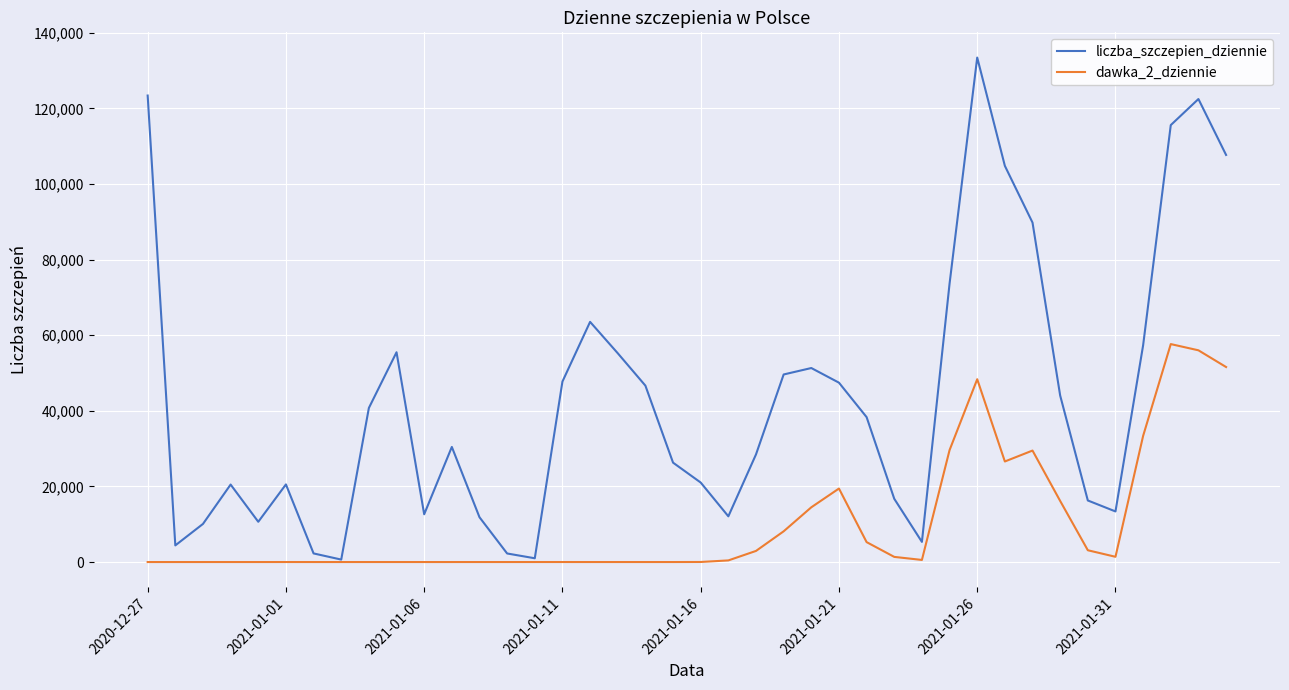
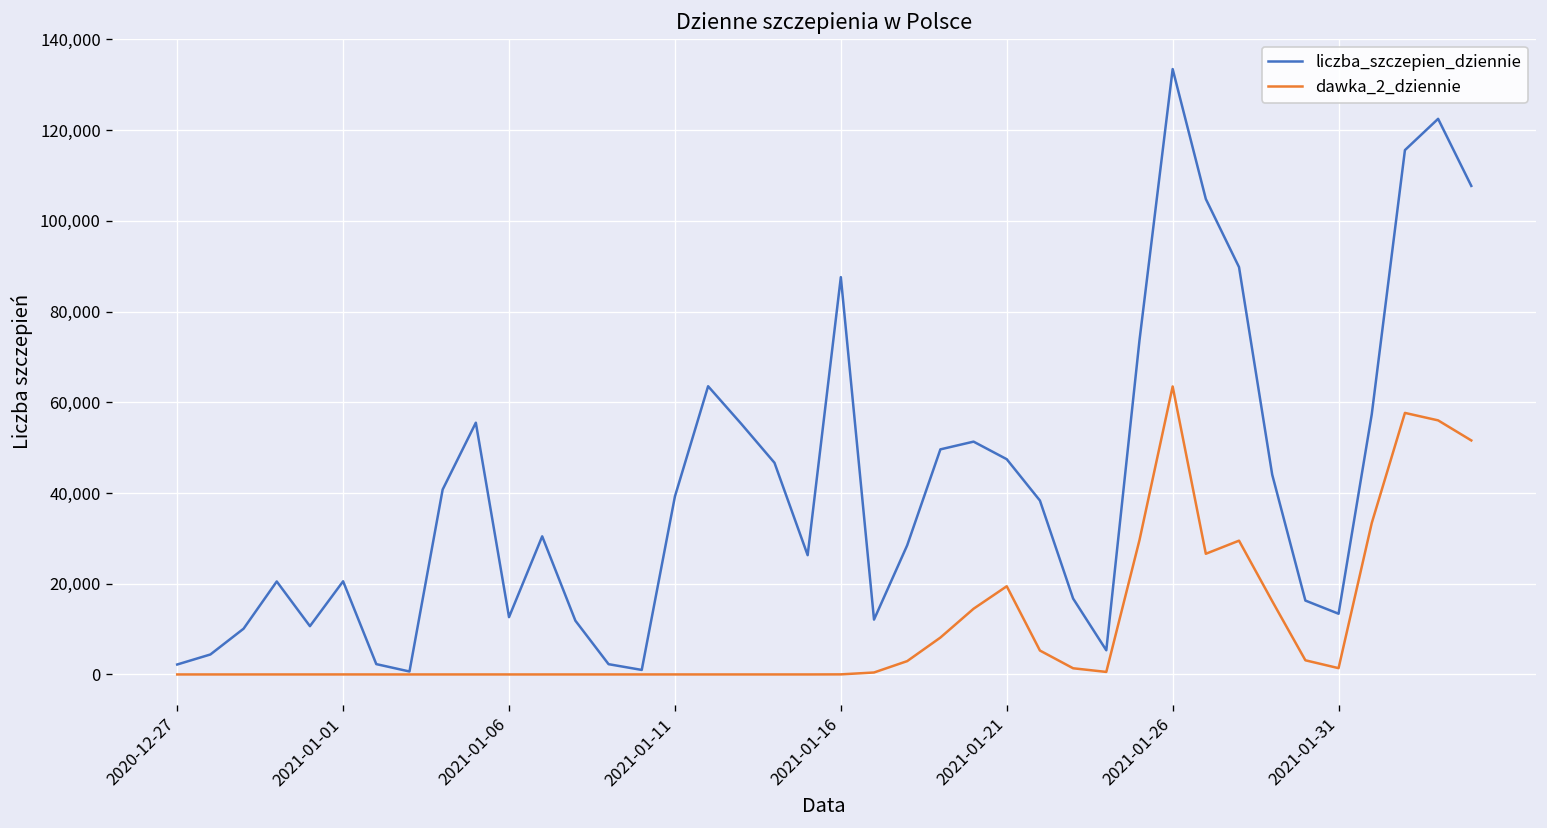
liczba_szczepien_dziennie, 2020-12-27: 123,000 -> 2,000
liczba_szczepien_dziennie, 2021-01-11: 48,000 -> 39,000
liczba_szczepien_dziennie, 2021-01-16: 21,000 -> 88,000
dawka_2_dziennie, 2021-01-26: 48,000 -> 63,000
